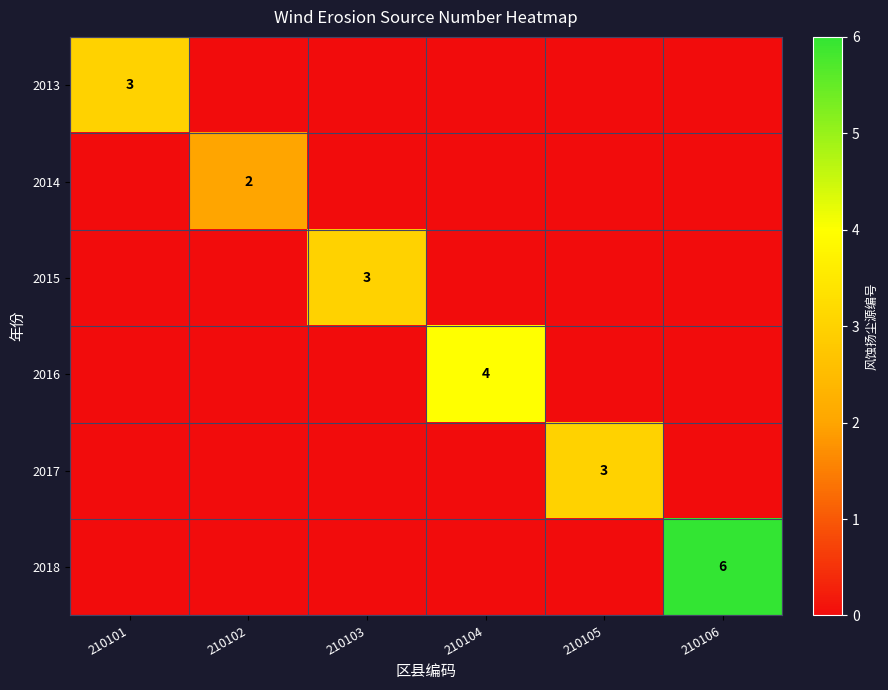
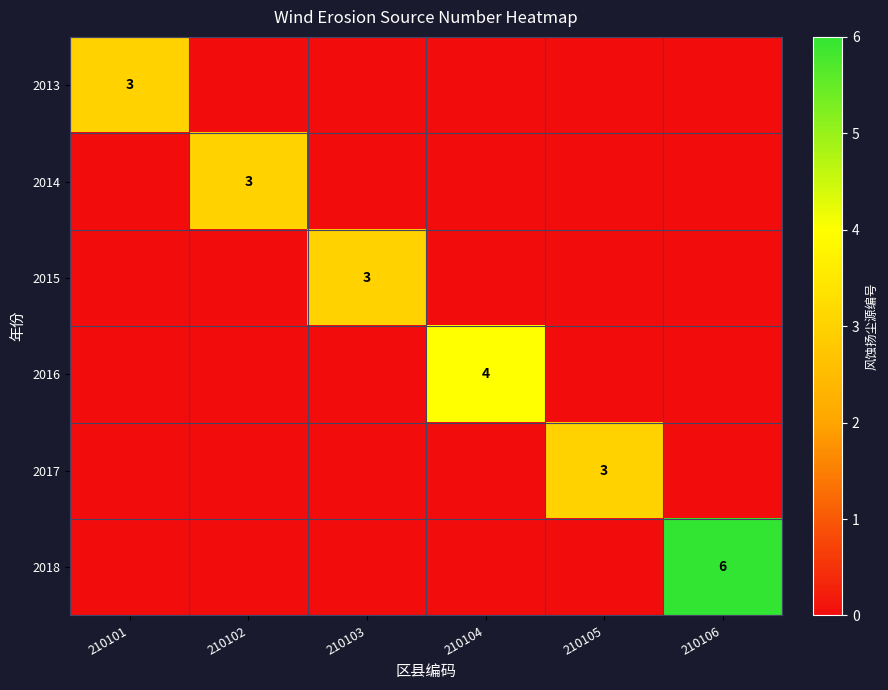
2014, 210102: 2 -> 3
